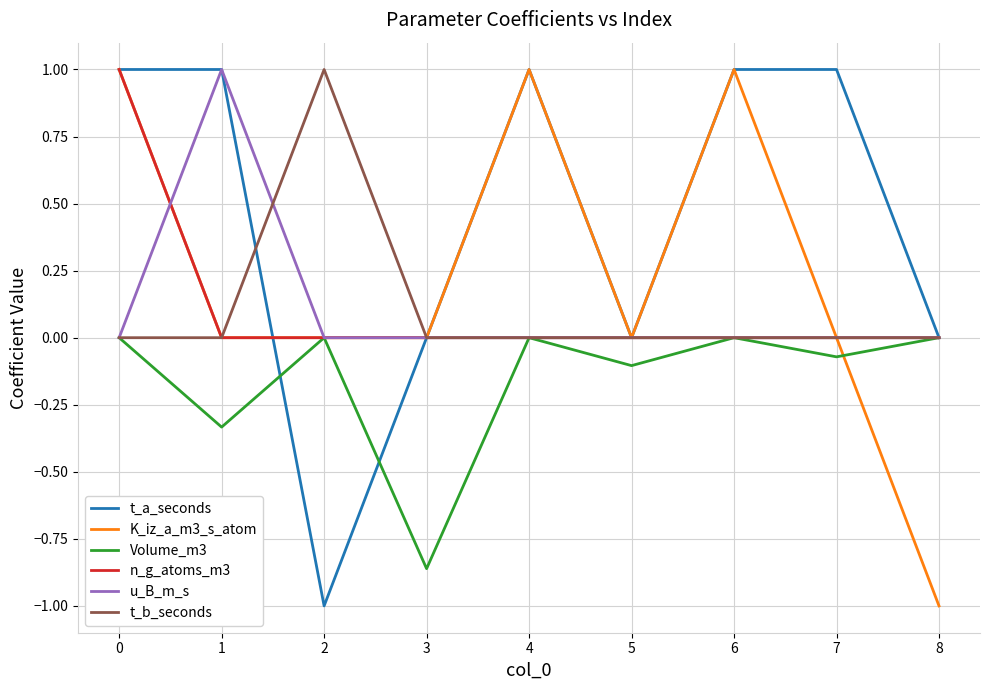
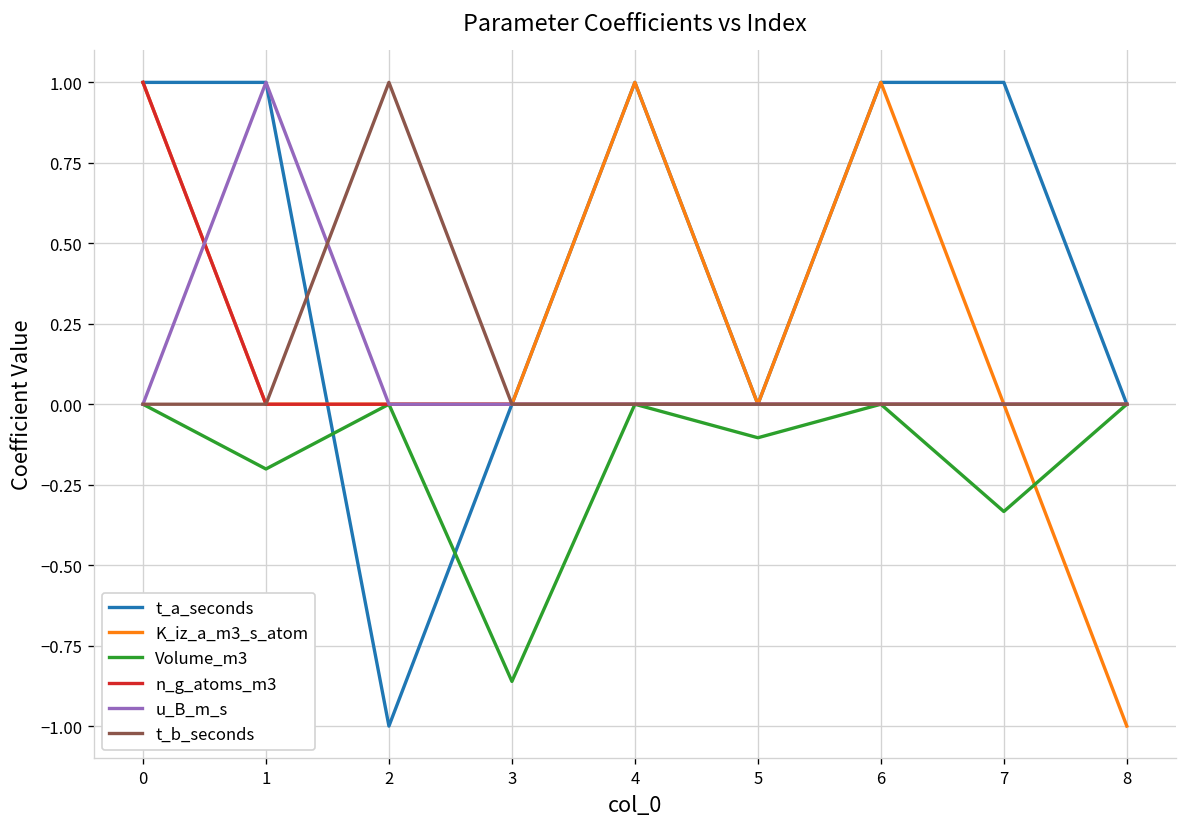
Volume_m3, 1: -0.33 -> -0.20
Volume_m3, 7: -0.07 -> -0.33
